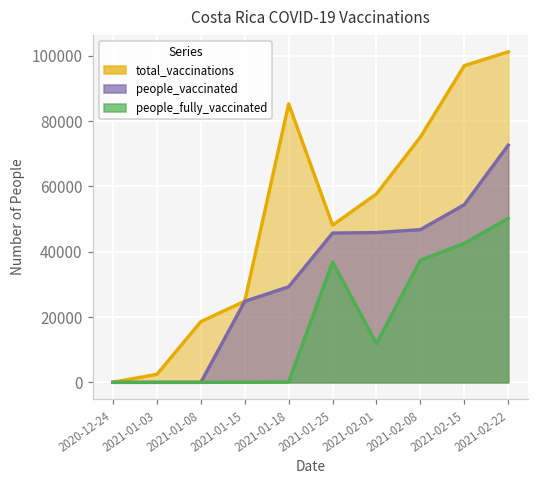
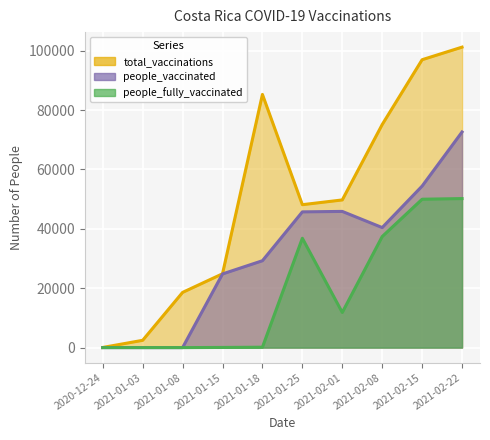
total_vaccinations, 2021-02-01: 58000 -> 50000
people_vaccinated, 2021-02-08: 47000 -> 40000
people_fully_vaccinated, 2021-02-15: 43000 -> 50000
